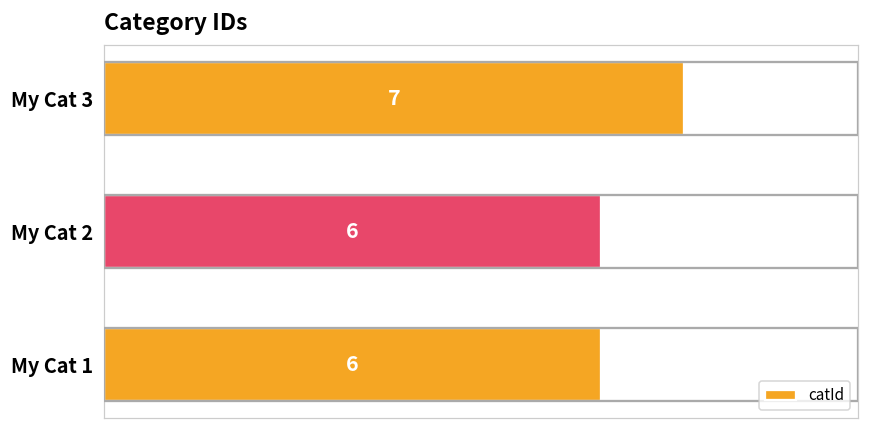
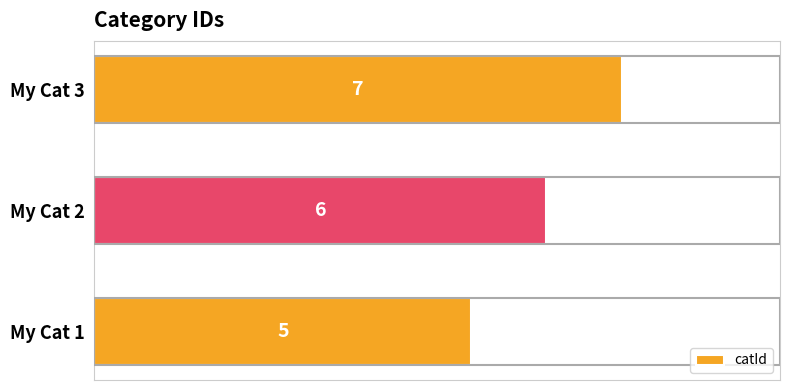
My Cat 1: 6 -> 5
